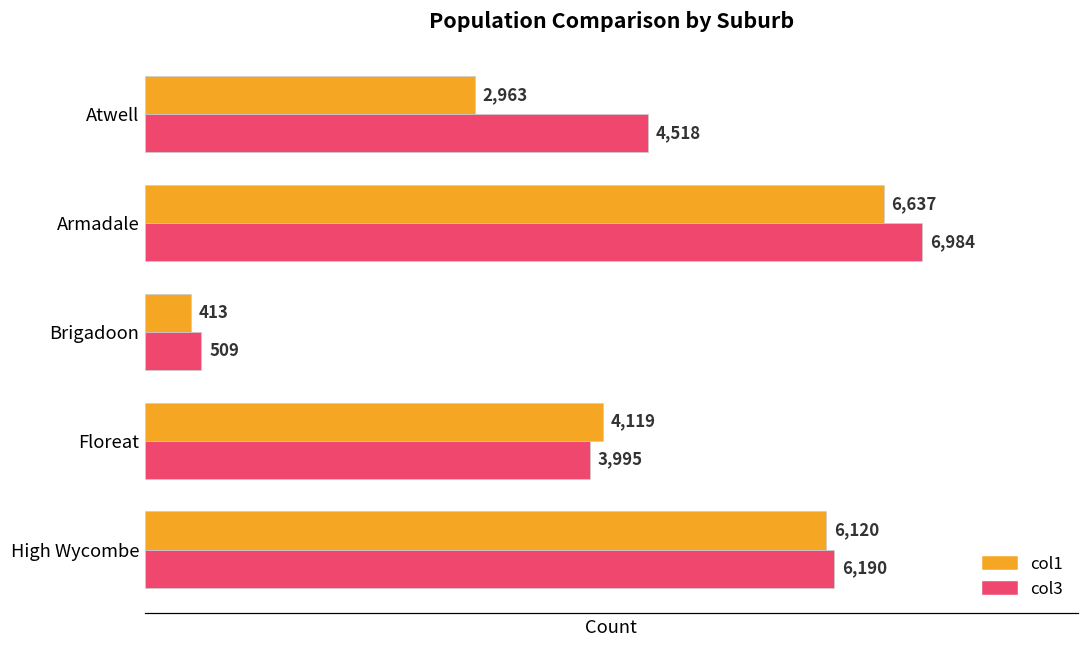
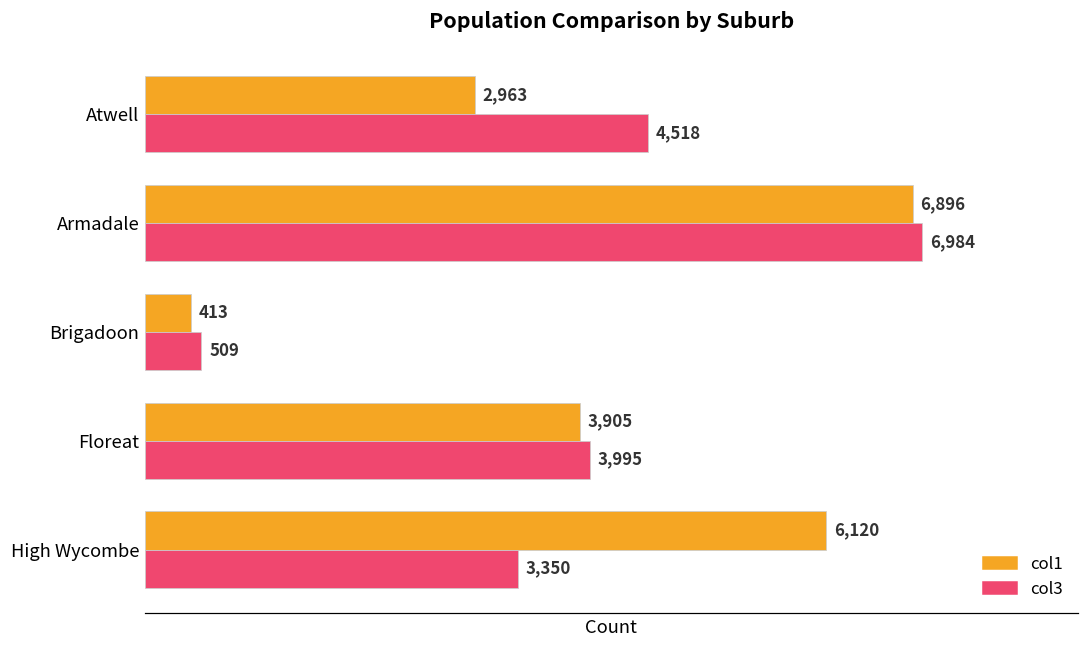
col1, Armadale: 6,637 -> 6,896
col1, Floreat: 4,119 -> 3,905
col3, High Wycombe: 6,190 -> 3,350
